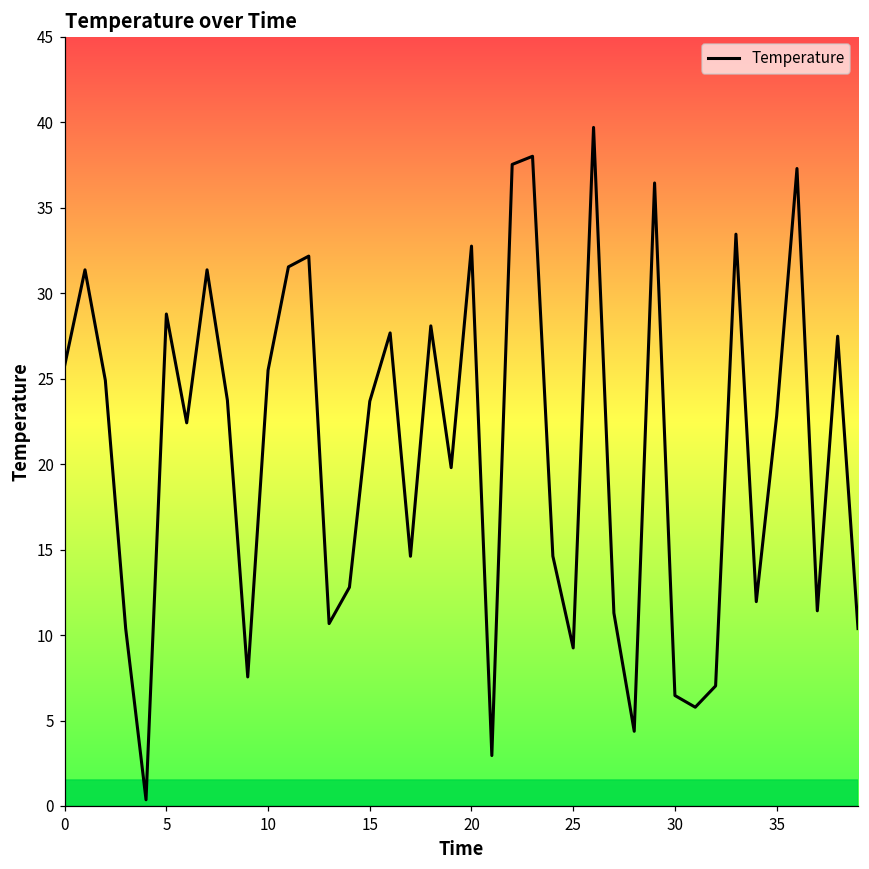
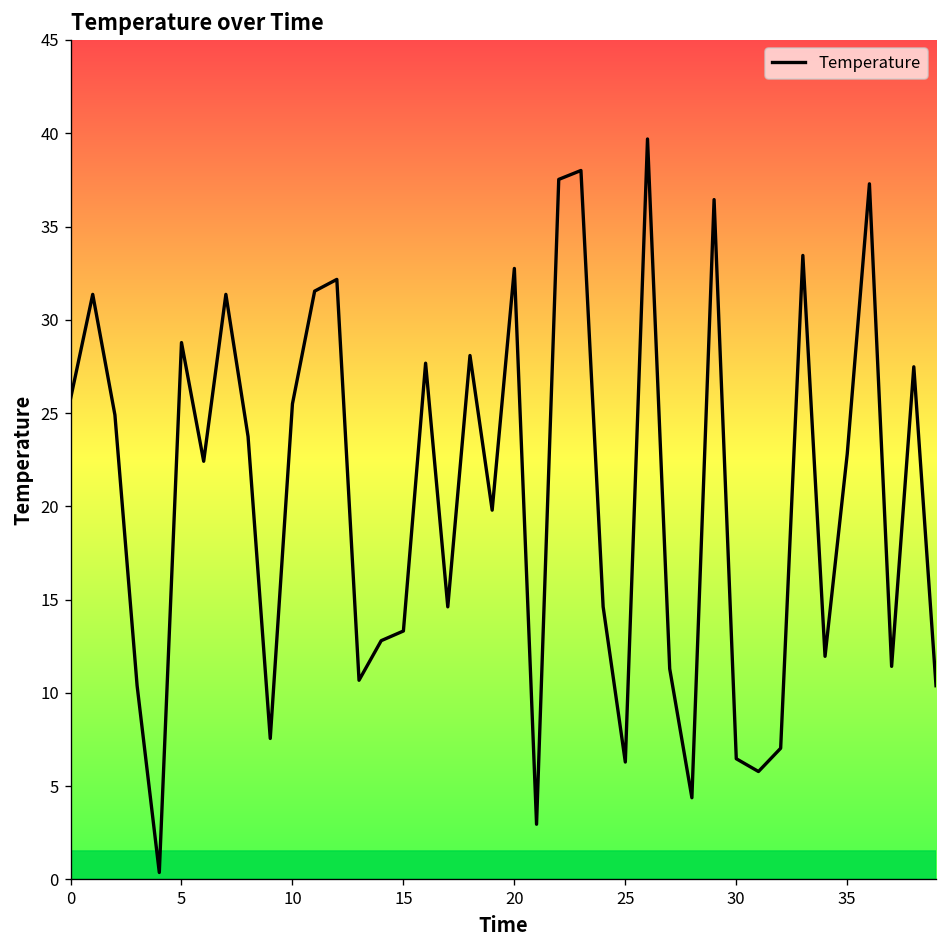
15: 23.7 -> 13.3
25: 9.2 -> 6.3
